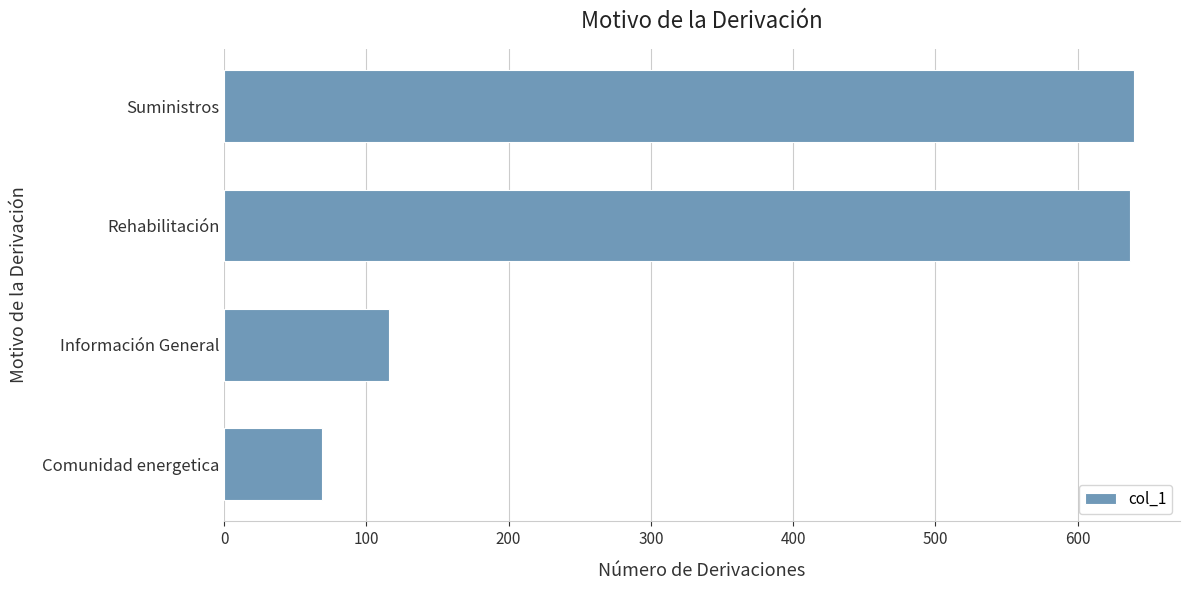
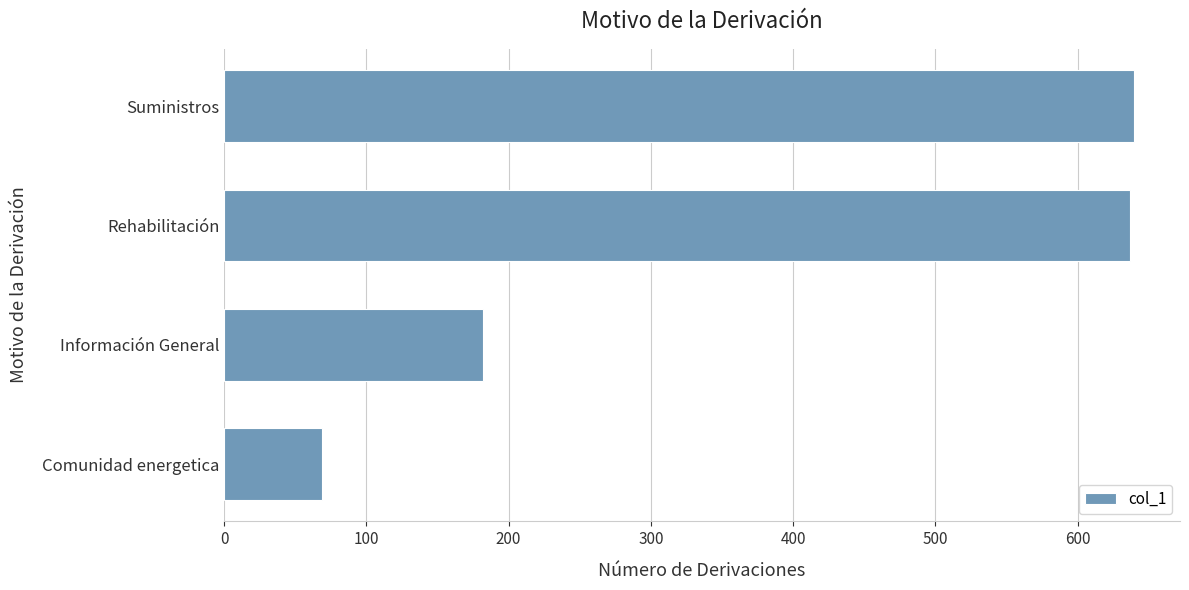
Información General: 116 -> 182
